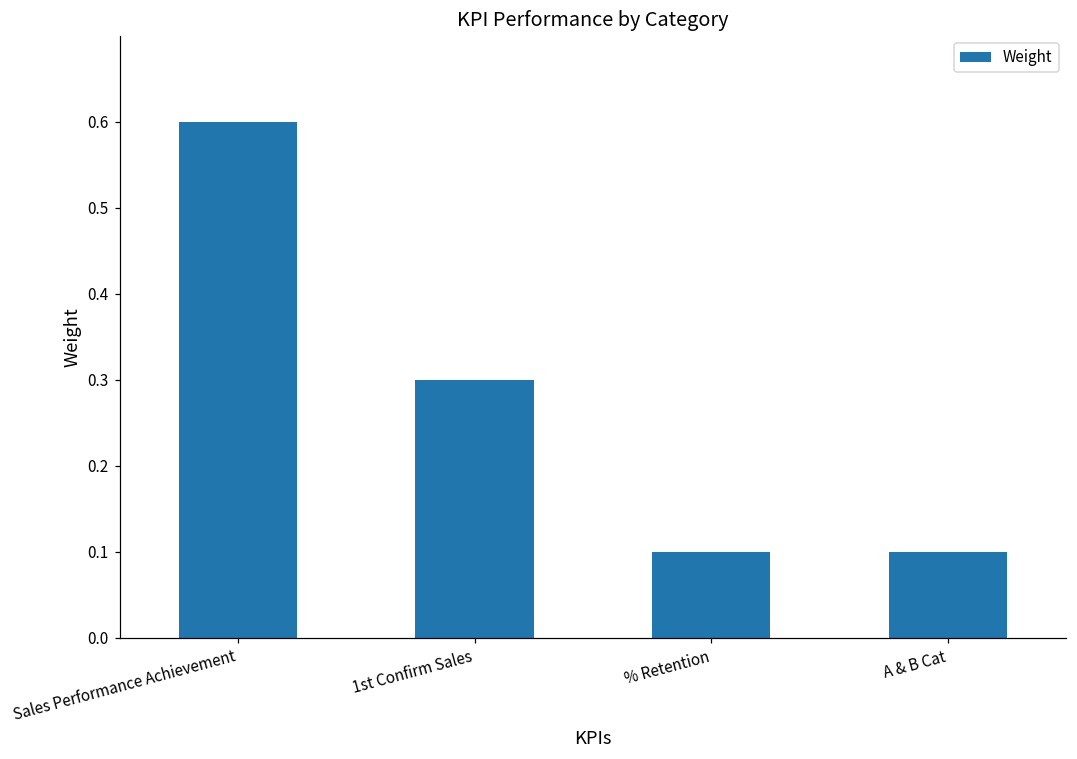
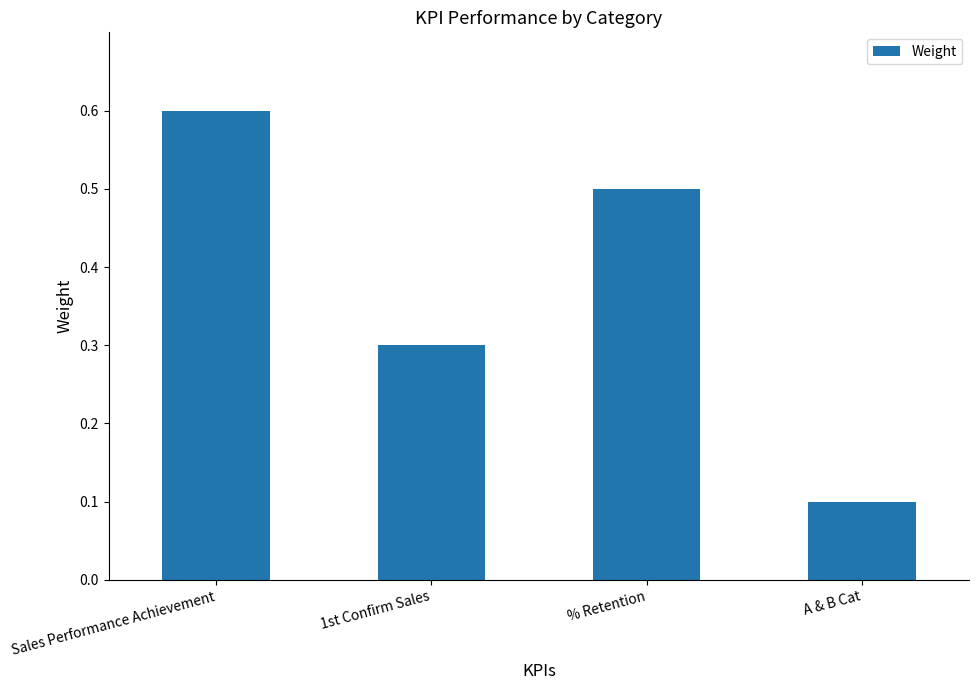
% Retention: 0.1 -> 0.5
